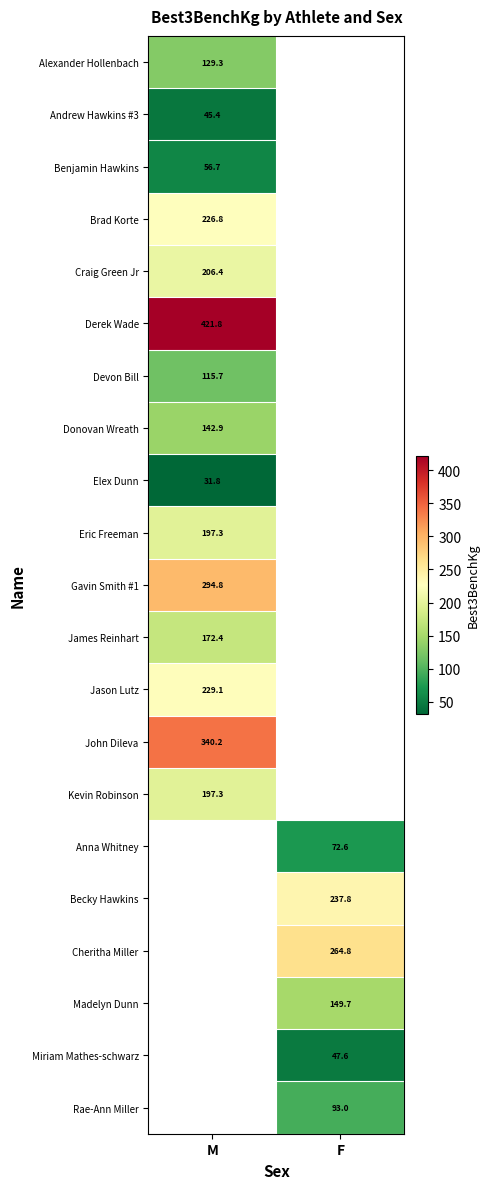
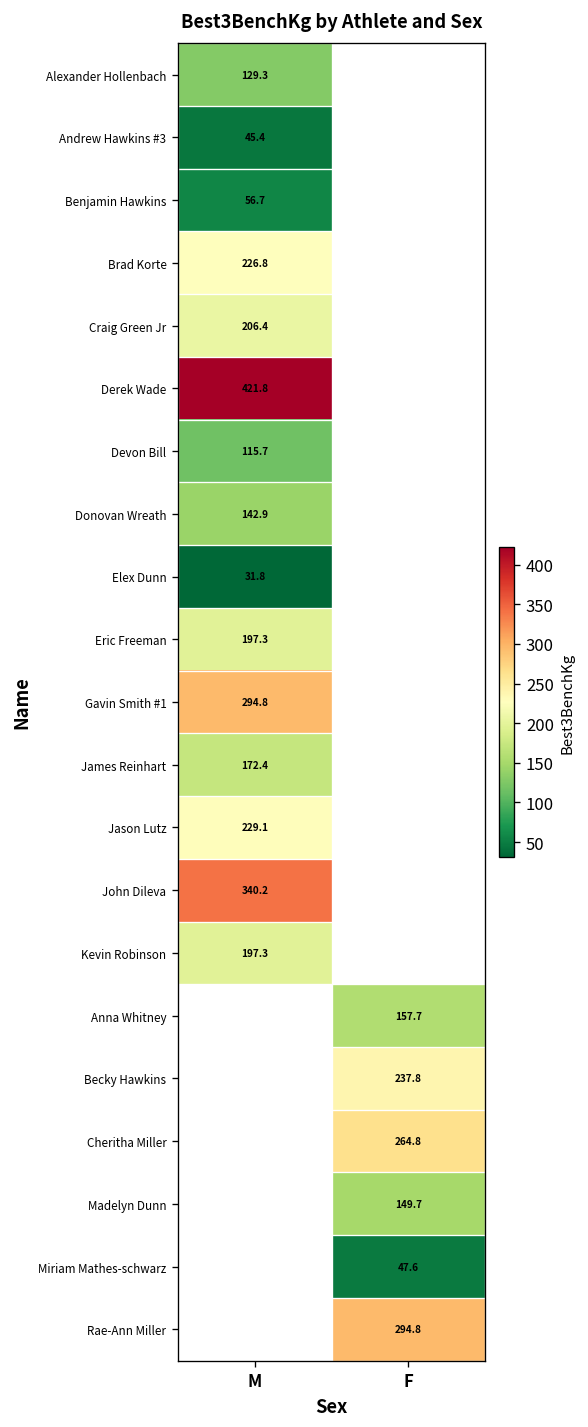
Anna Whitney, F: 72.6 -> 157.7
Rae-Ann Miller, F: 93.0 -> 294.8
